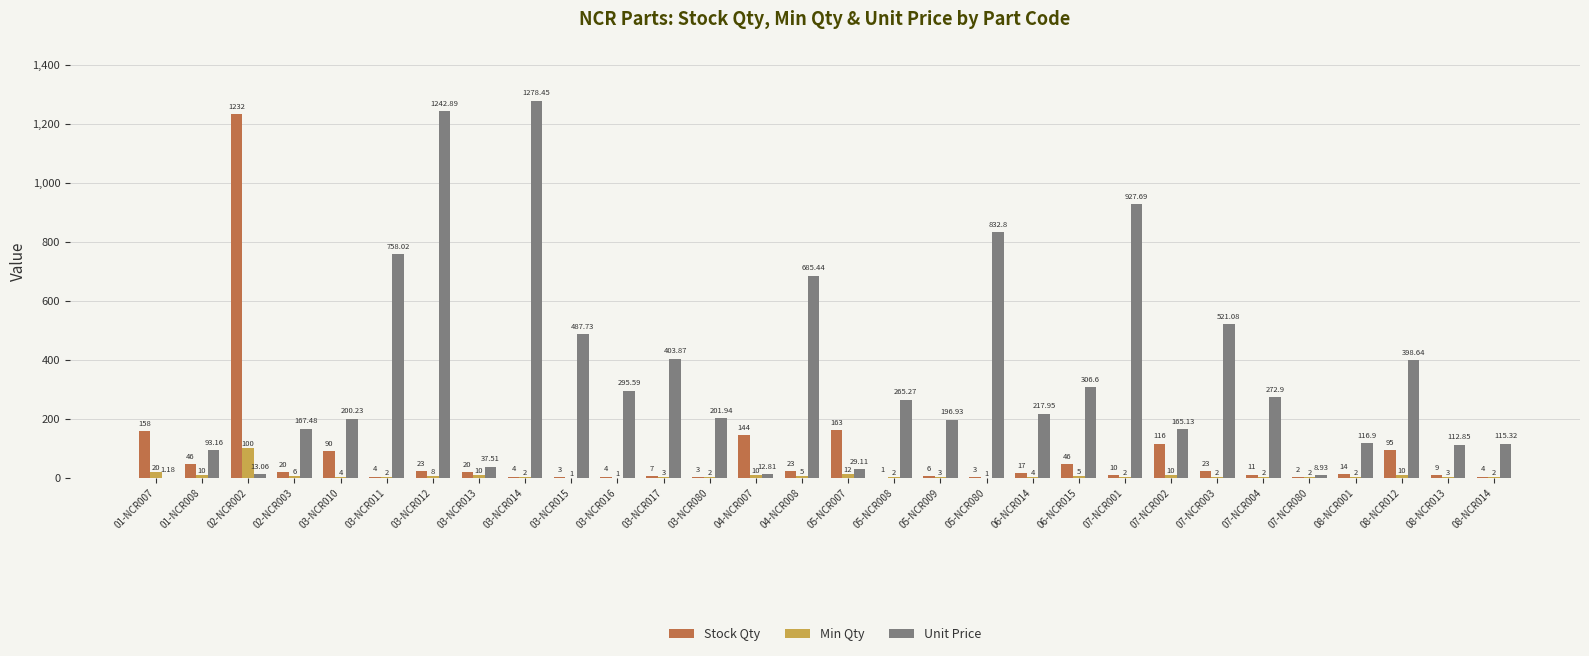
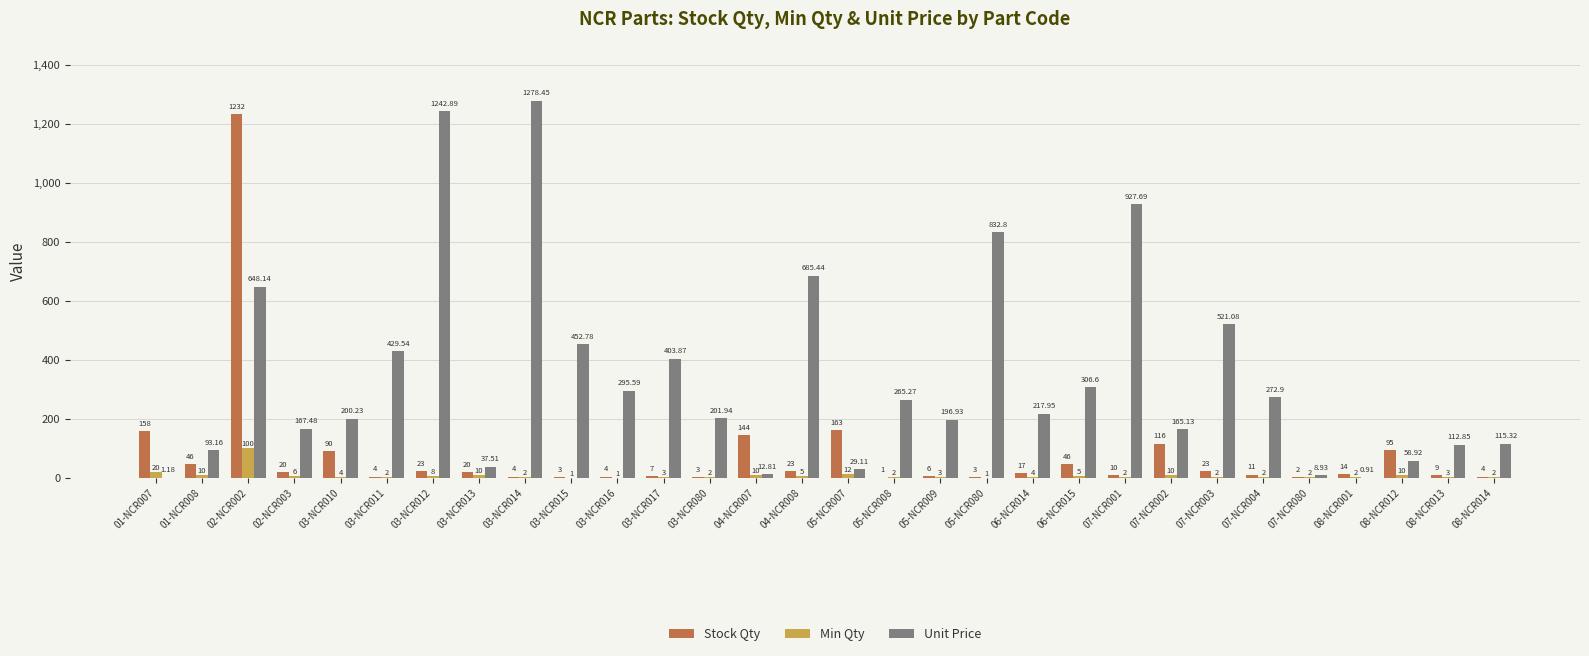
Unit Price, 02-NCR002: 13.06 -> 648.14
Unit Price, 03-NCR011: 758.02 -> 429.54
Unit Price, 03-NCR015: 487.73 -> 452.78
Unit Price, 08-NCR001: 116.9 -> 0.91
Unit Price, 08-NCR012: 398.64 -> 58.92
